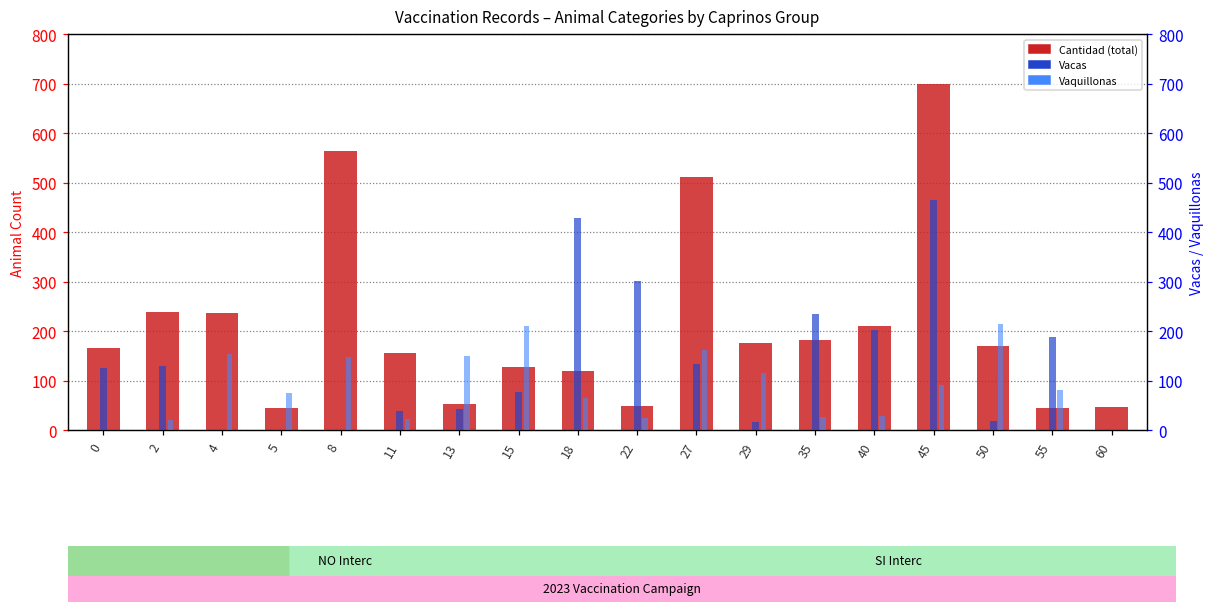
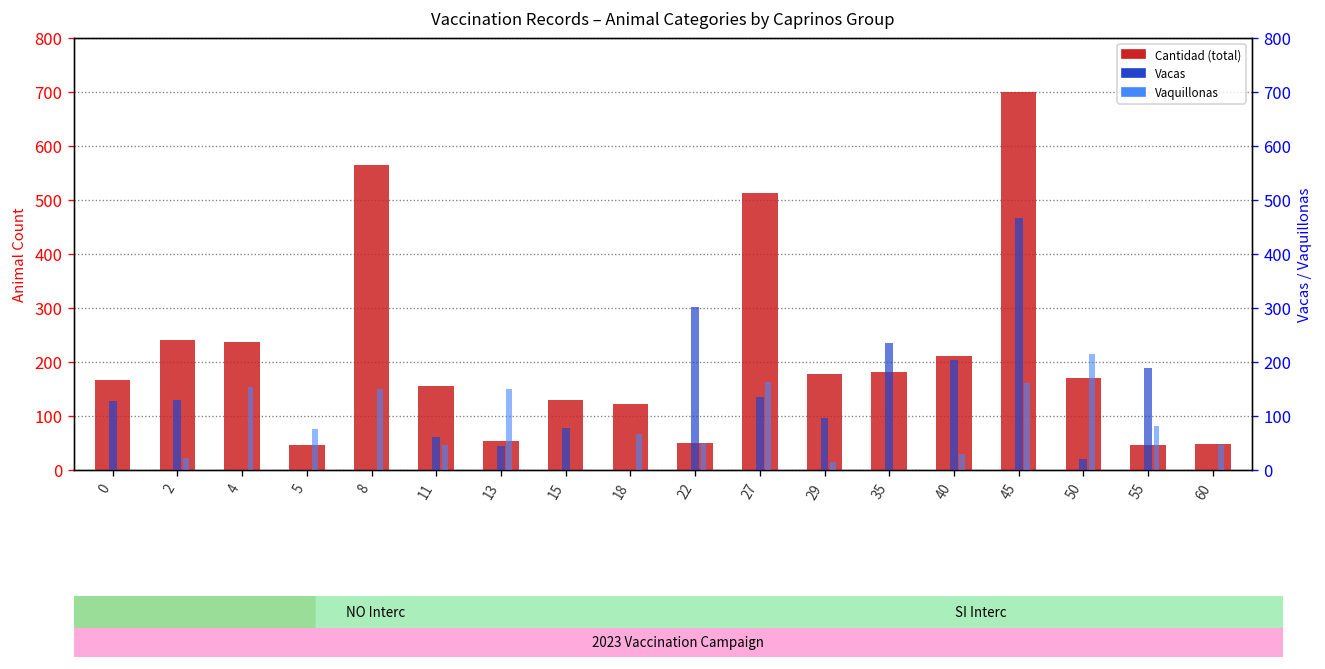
Vacas, 11: 40 -> 60
Vaquillonas, 11: 20 -> 50
Vaquillonas, 15: 210 -> 0
Vacas, 18: 430 -> 0
Vaquillonas, 22: 30 -> 50
Vacas, 29: 20 -> 100
Vaquillonas, 29: 120 -> 10
Vaquillonas, 35: 30 -> 0
Vaquillonas, 45: 90 -> 160
Vaquillonas, 60: 0 -> 50
